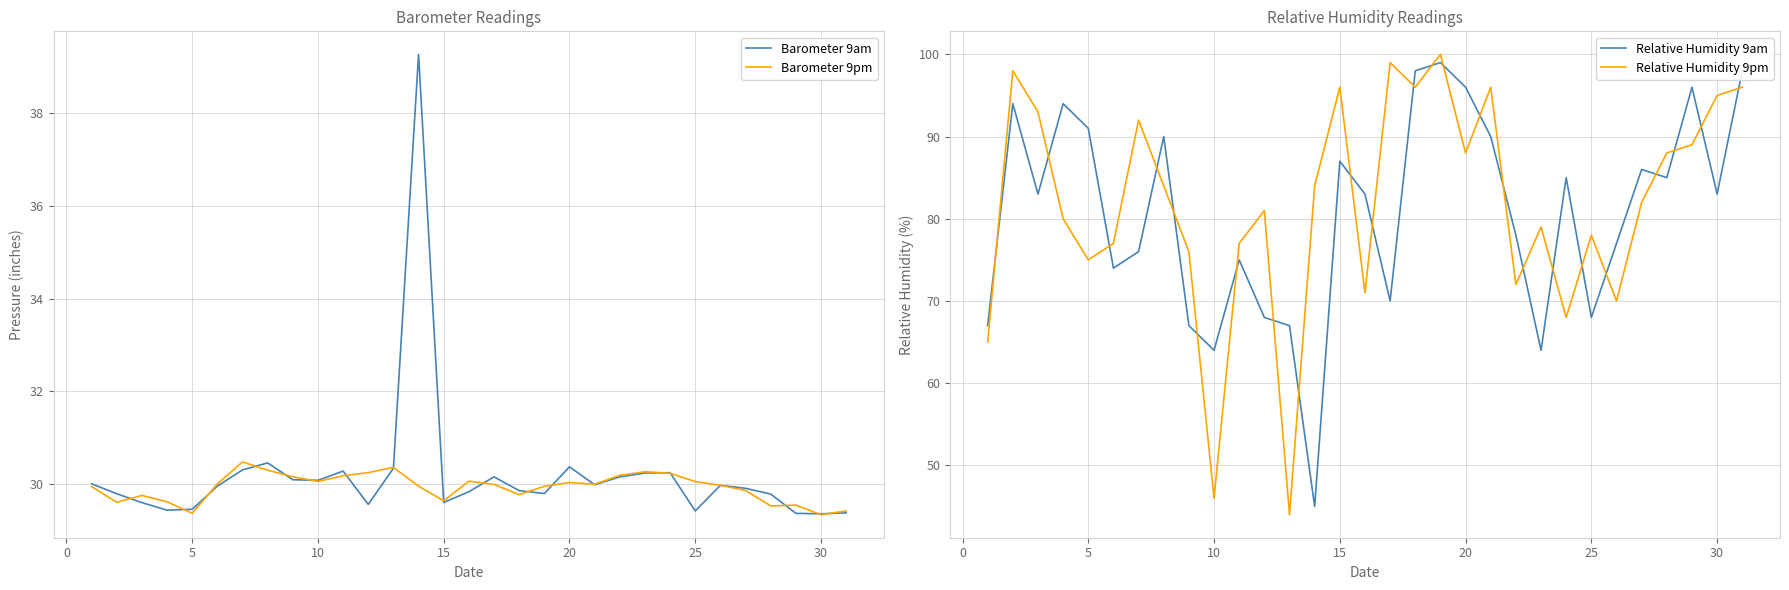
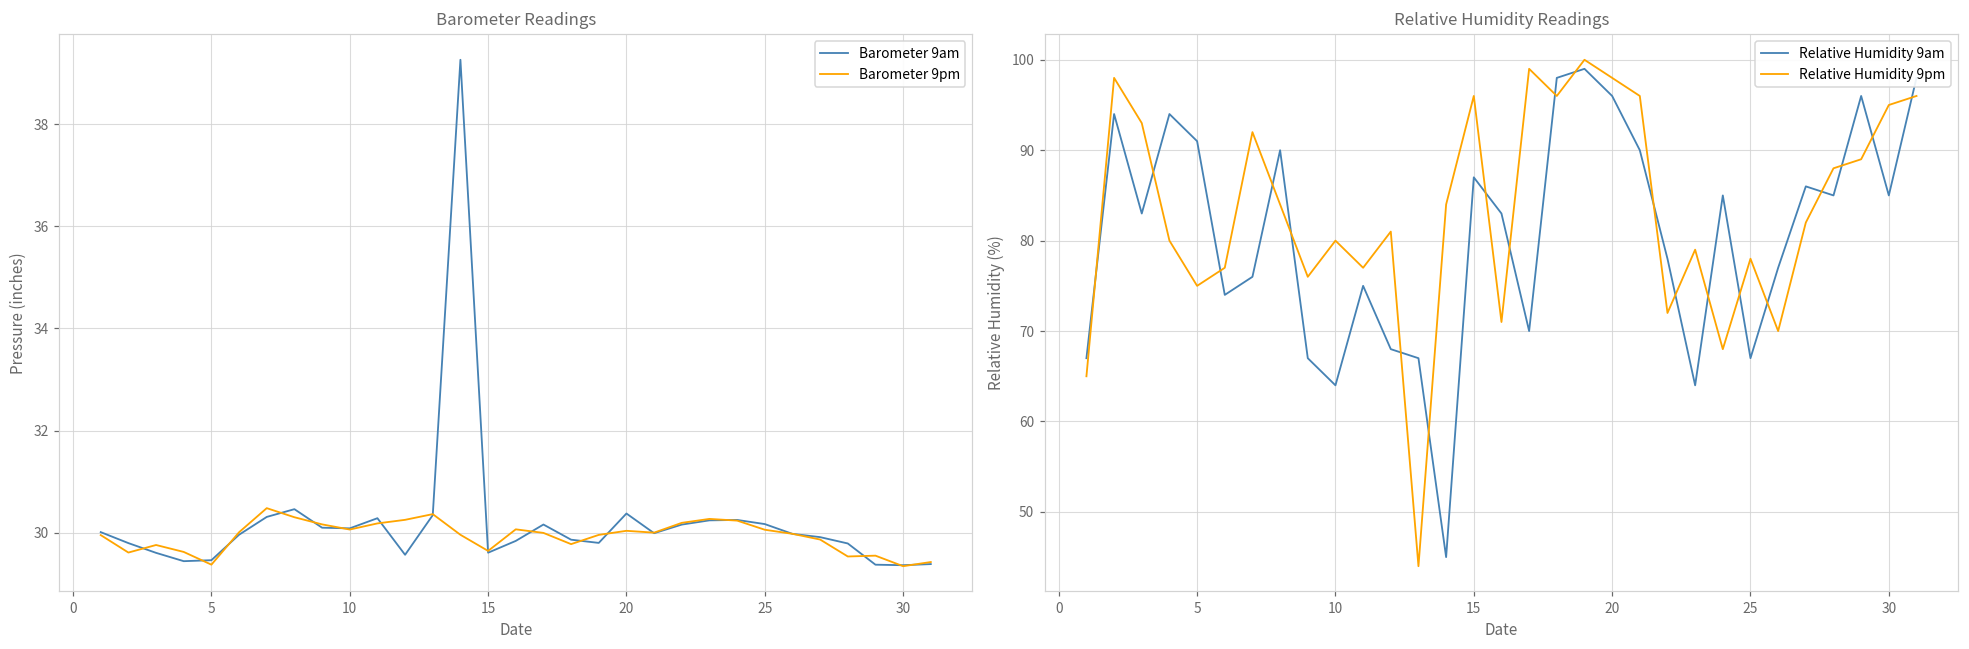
Barometer Readings, Barometer 9am, 25: 29.4 -> 30.2
Relative Humidity Readings, Relative Humidity 9pm, 10: 46 -> 80
Relative Humidity Readings, Relative Humidity 9pm, 20: 88 -> 98
Relative Humidity Readings, Relative Humidity 9am, 25: 68 -> 67
Relative Humidity Readings, Relative Humidity 9am, 30: 83 -> 85
